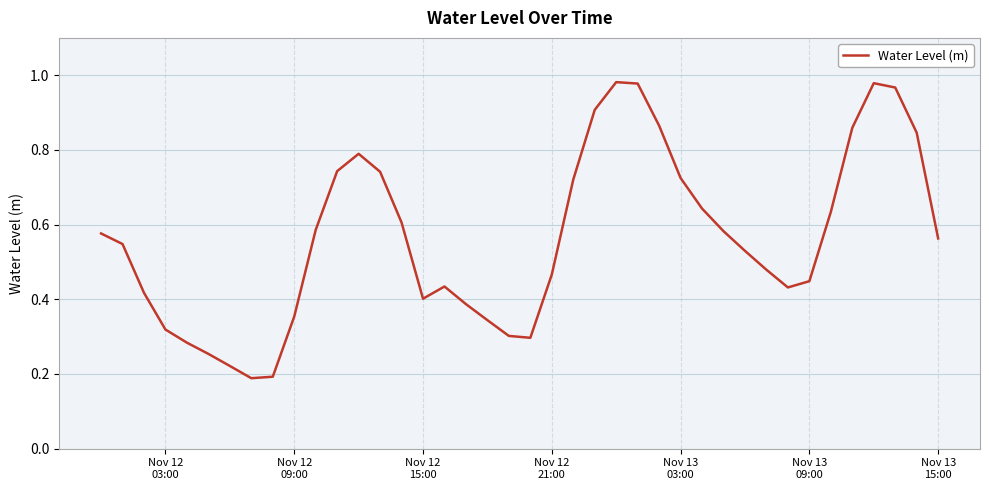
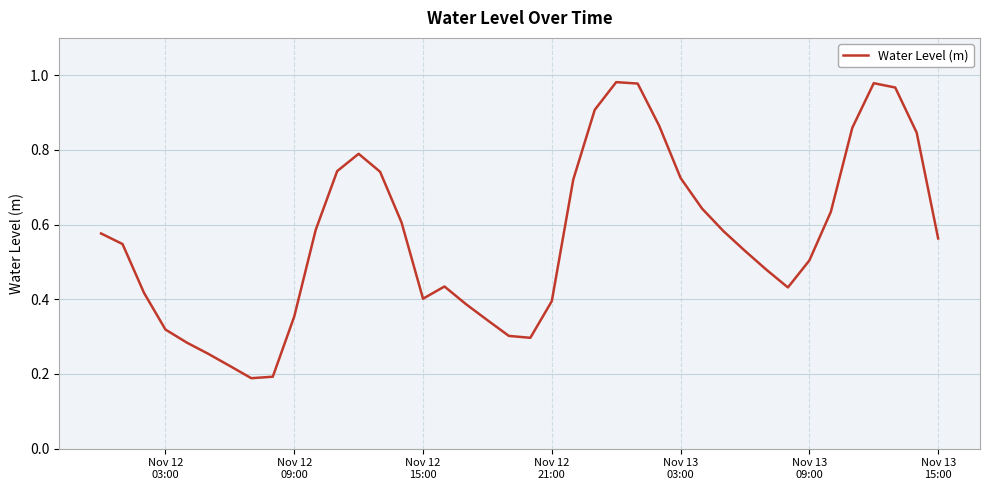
Nov 12 21:00: 0.47 -> 0.40
Nov 13 09:00: 0.45 -> 0.50
